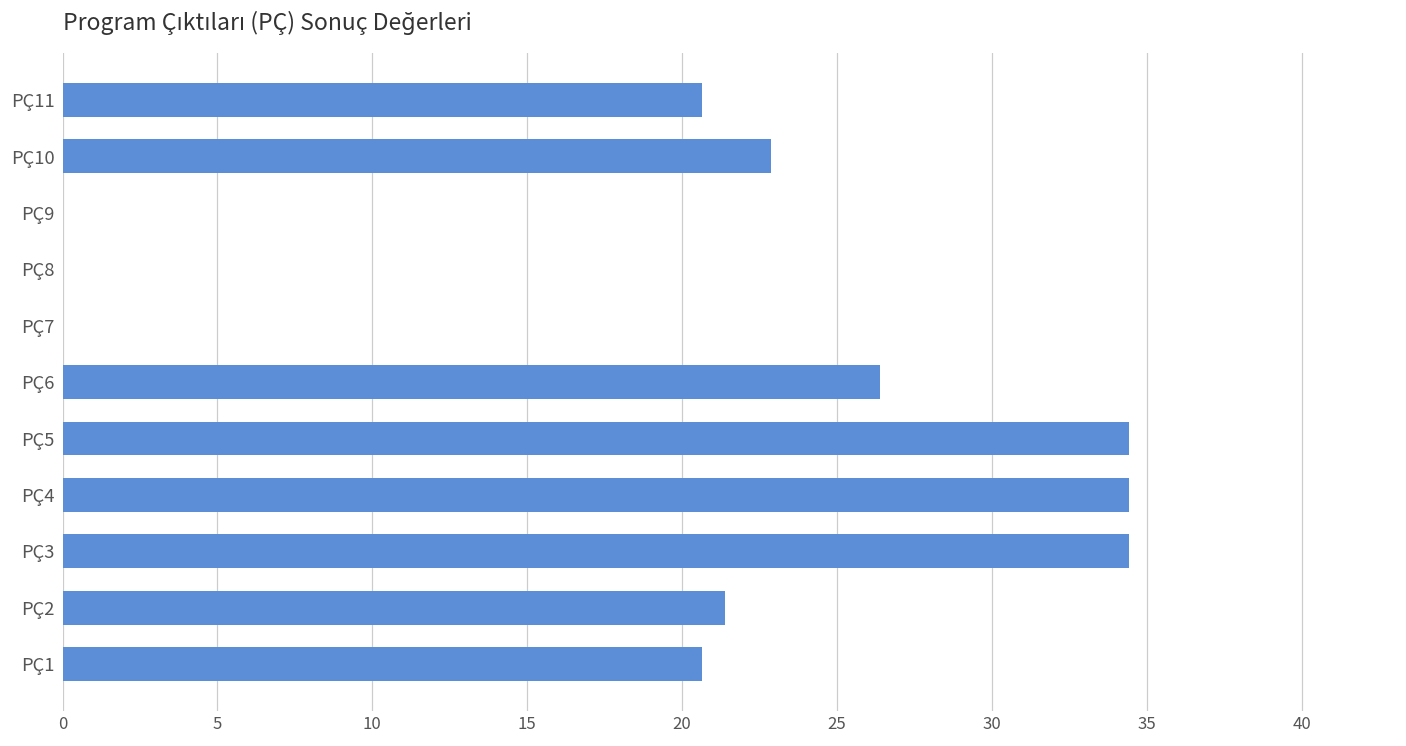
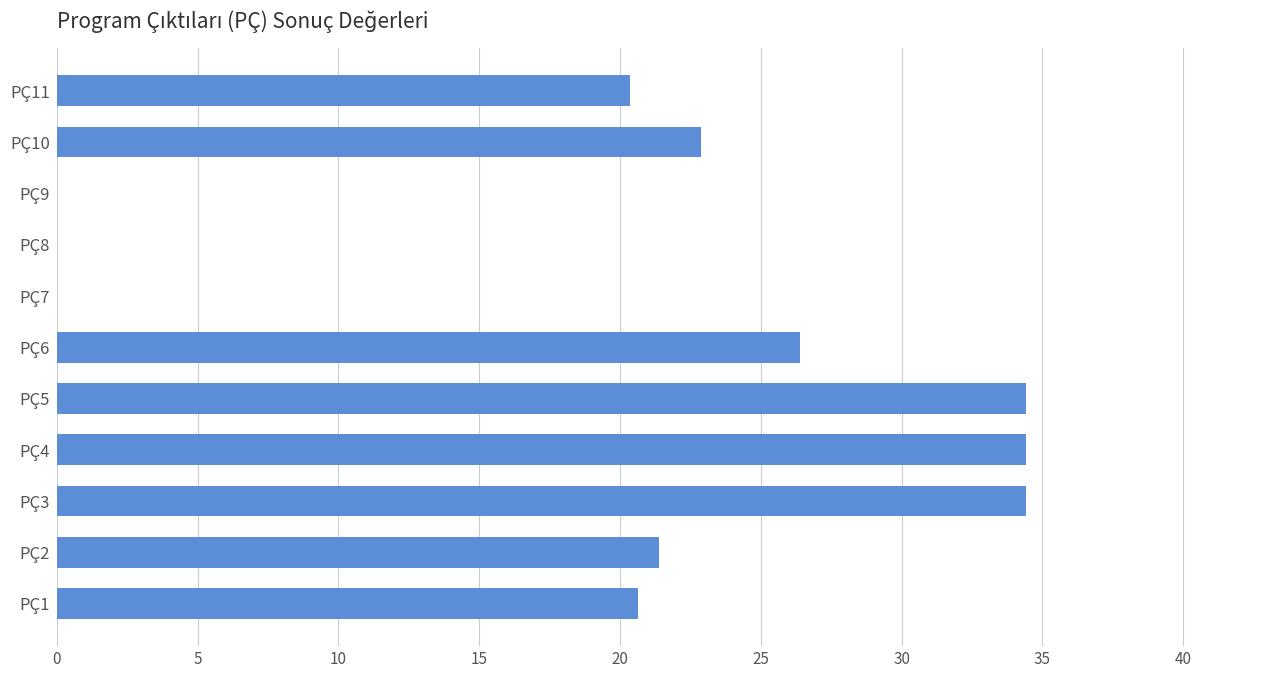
PÇ11: 20.7 -> 20.4
